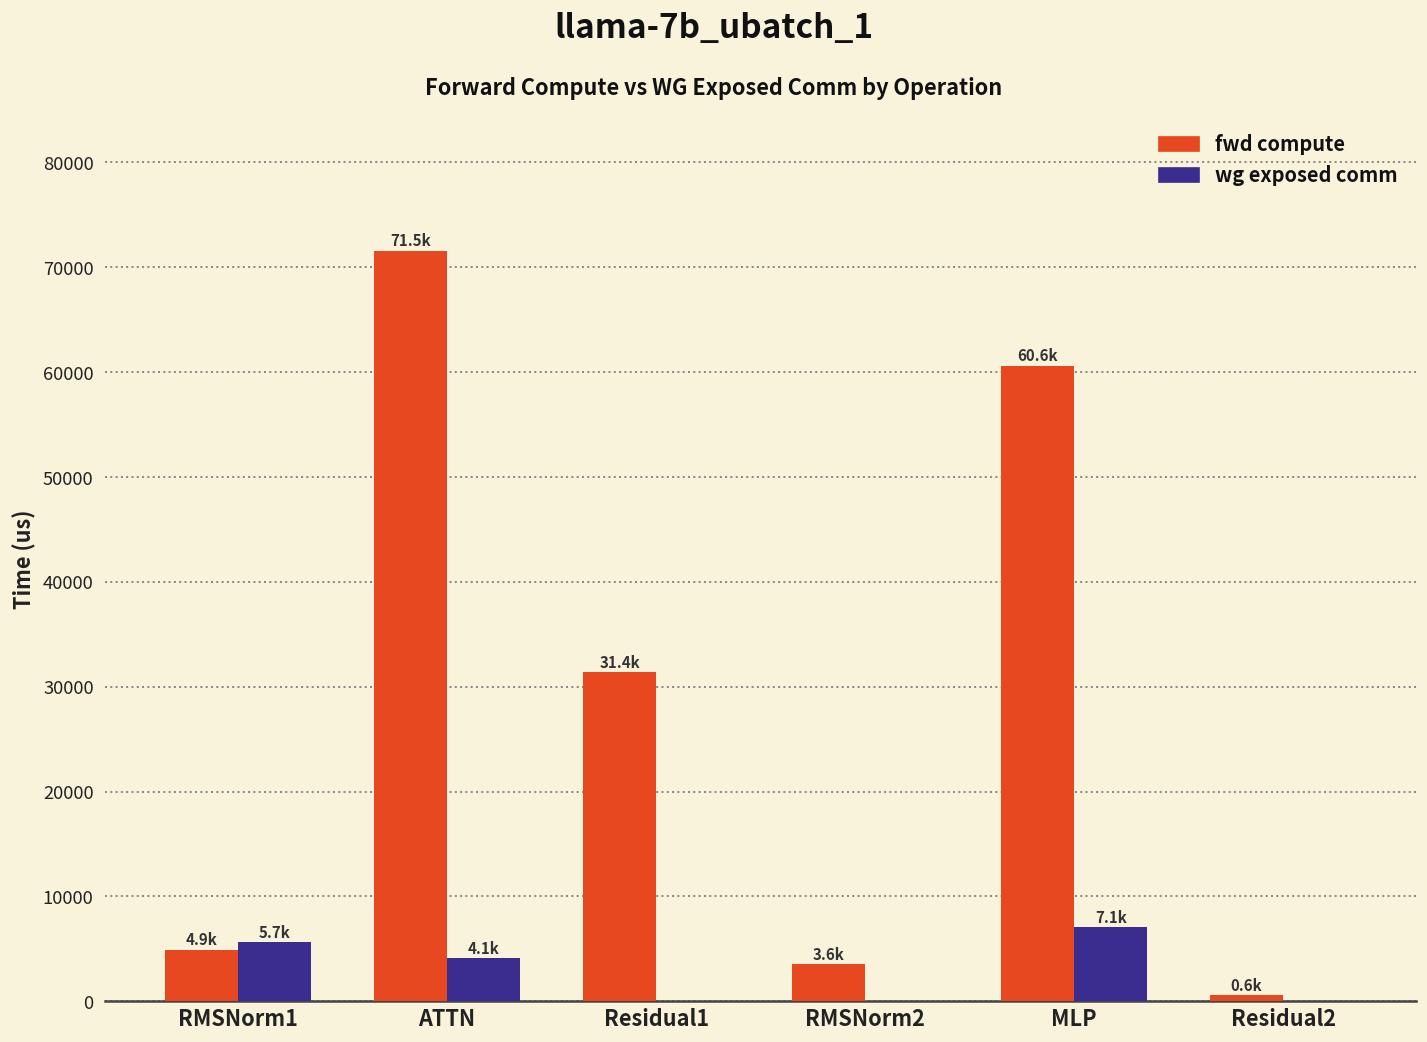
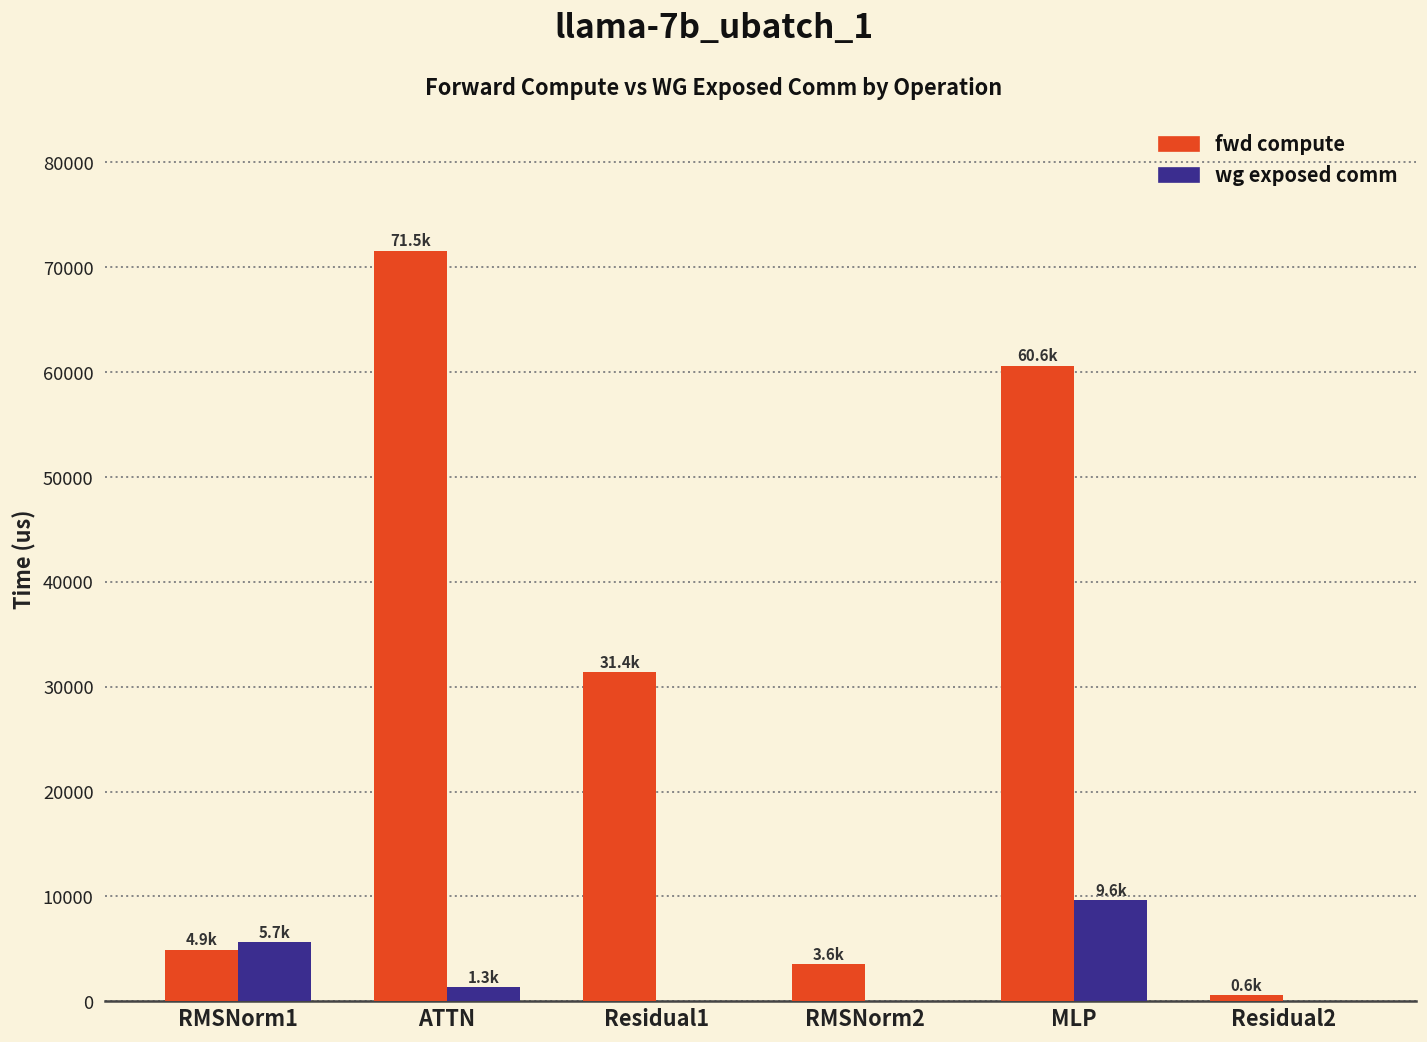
wg exposed comm, ATTN: 4.1k -> 1.3k
wg exposed comm, MLP: 7.1k -> 9.6k
